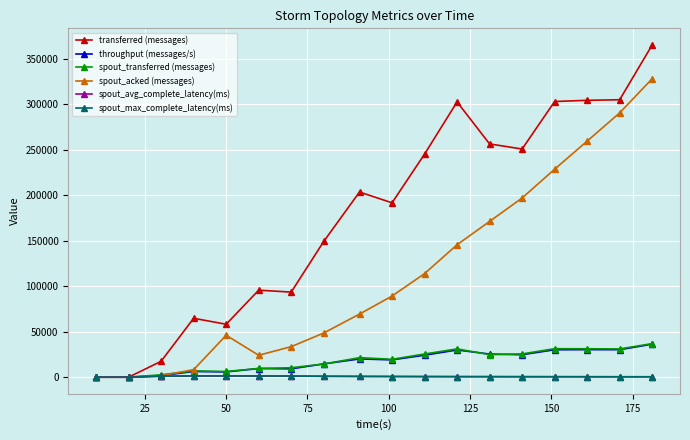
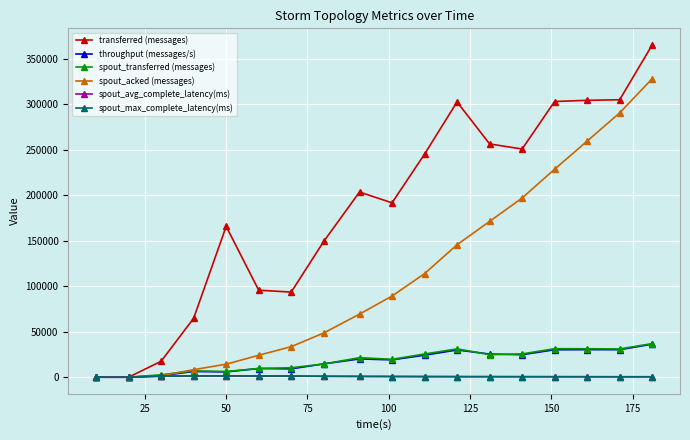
transferred (messages), 50: 60000 -> 170000
spout_acked (messages), 50: 50000 -> 10000
